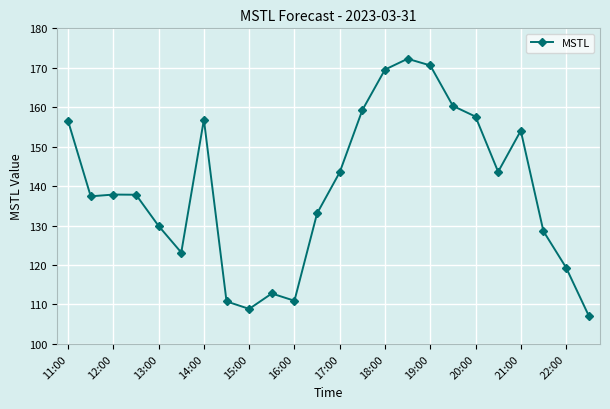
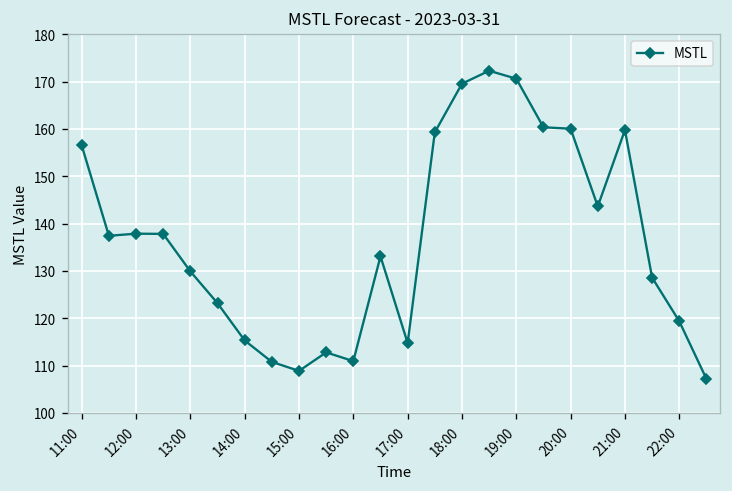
14:00: 157 -> 115
17:00: 144 -> 115
20:00: 158 -> 160
21:00: 154 -> 160
